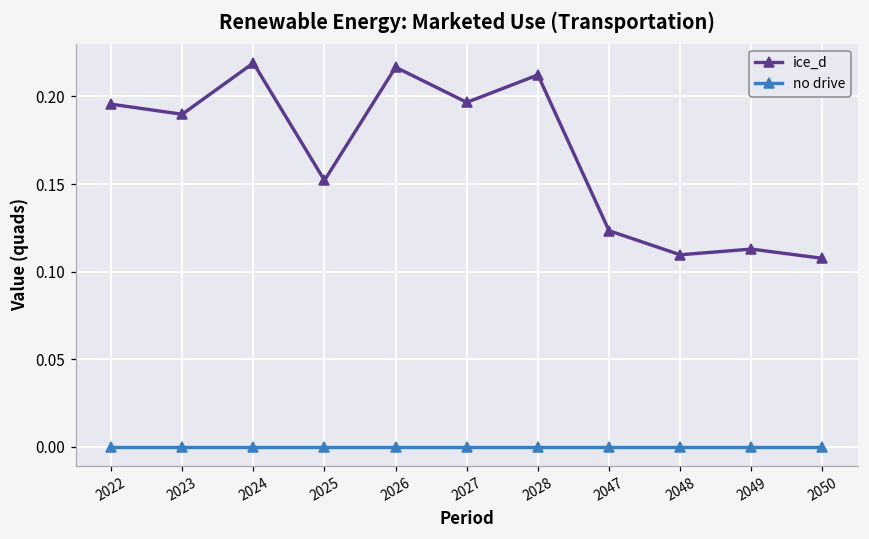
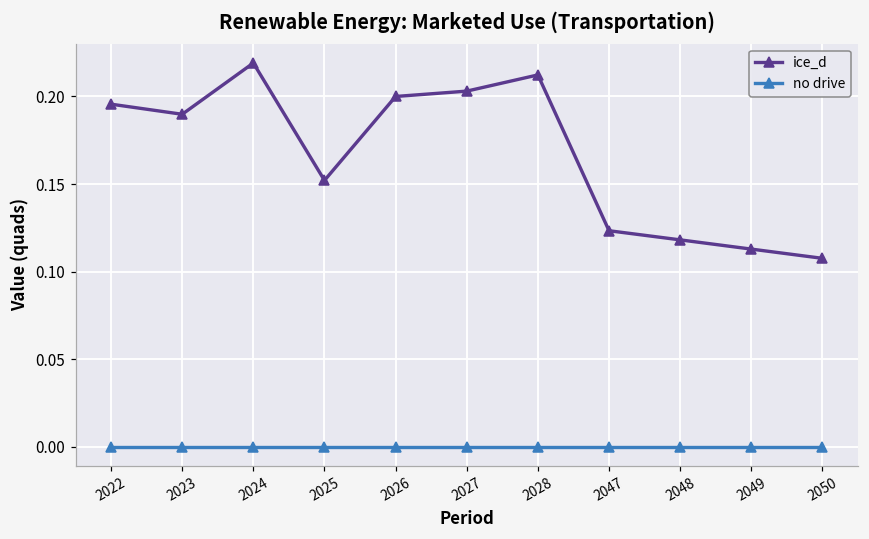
ice_d, 2026: 0.217 -> 0.200
ice_d, 2027: 0.197 -> 0.203
ice_d, 2048: 0.110 -> 0.118
